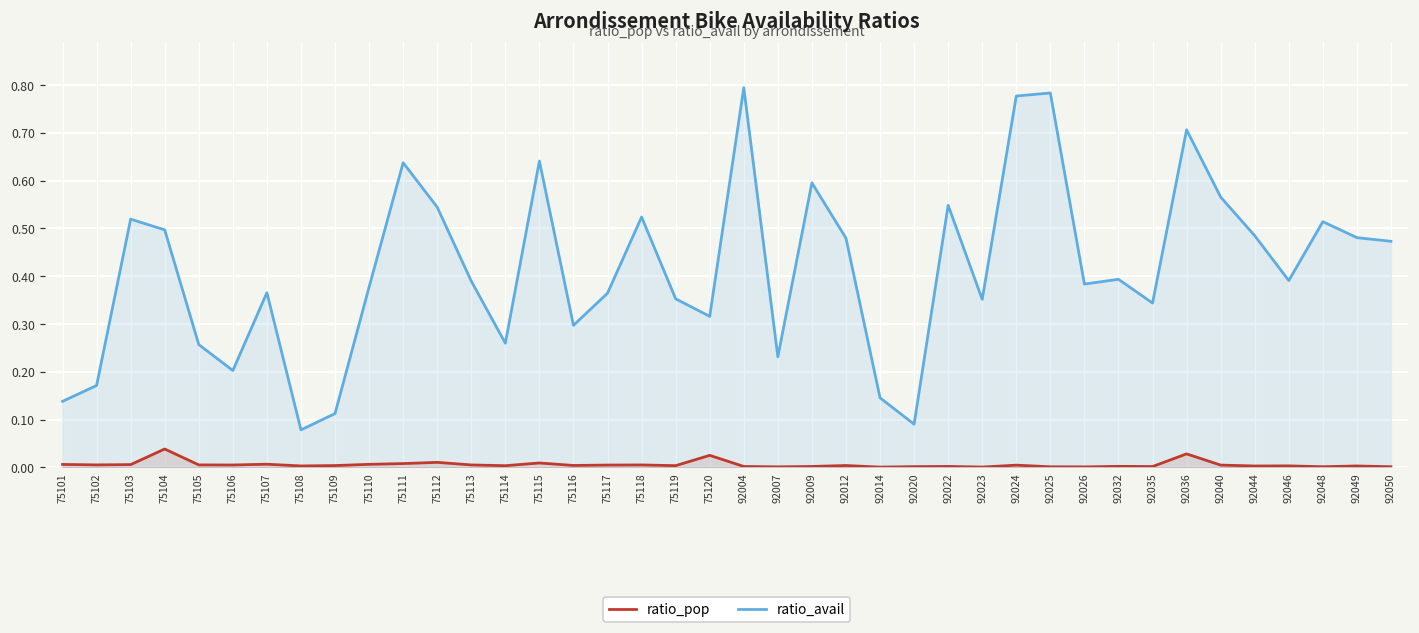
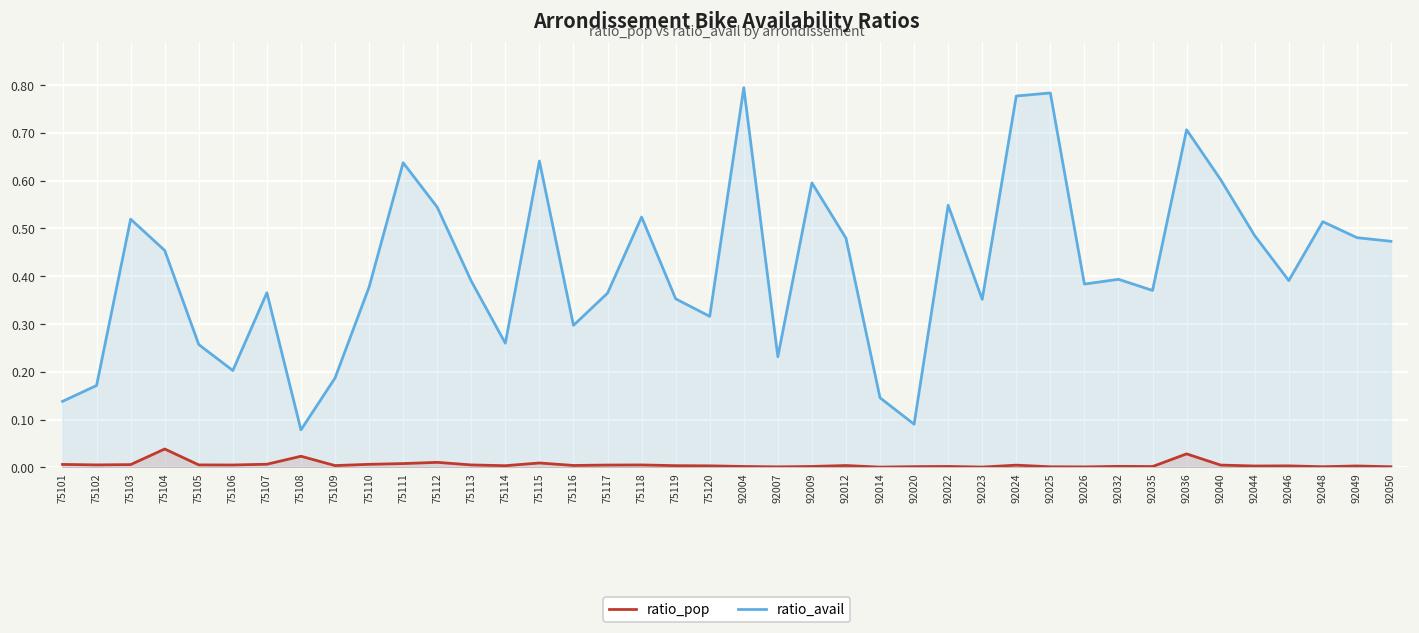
ratio_avail, 75104: 0.50 -> 0.45
ratio_pop, 75108: 0.00 -> 0.02
ratio_avail, 75109: 0.11 -> 0.19
ratio_pop, 75120: 0.03 -> 0.00
ratio_avail, 92035: 0.34 -> 0.37
ratio_avail, 92040: 0.57 -> 0.60
